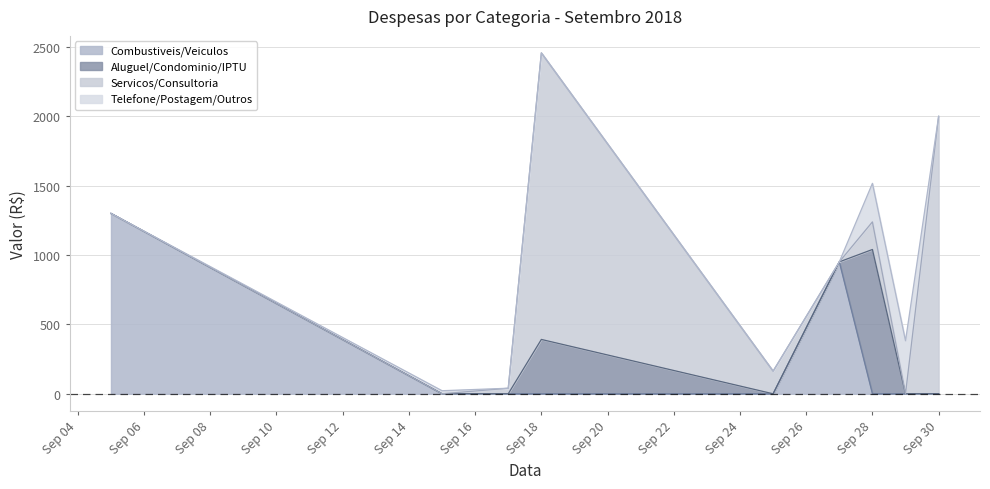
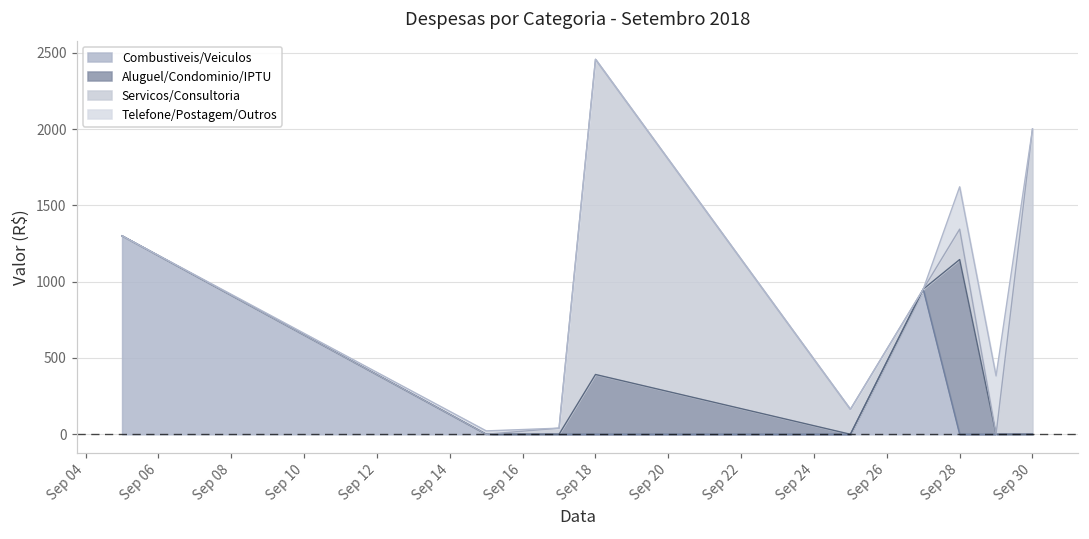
Aluguel/Condominio/IPTU, Sep 28: 1040 -> 1140
